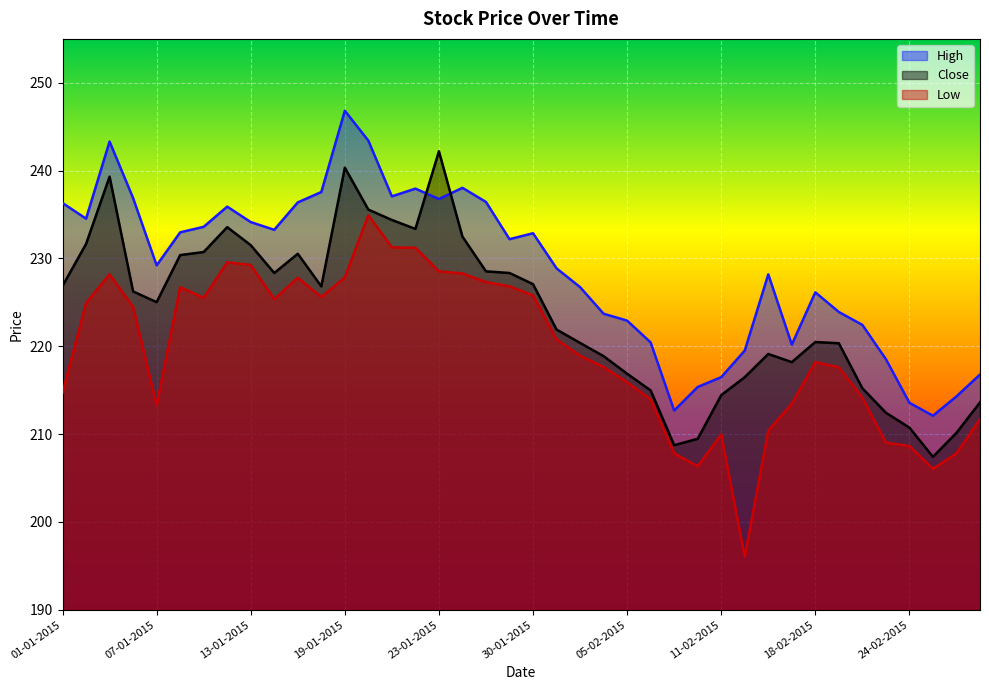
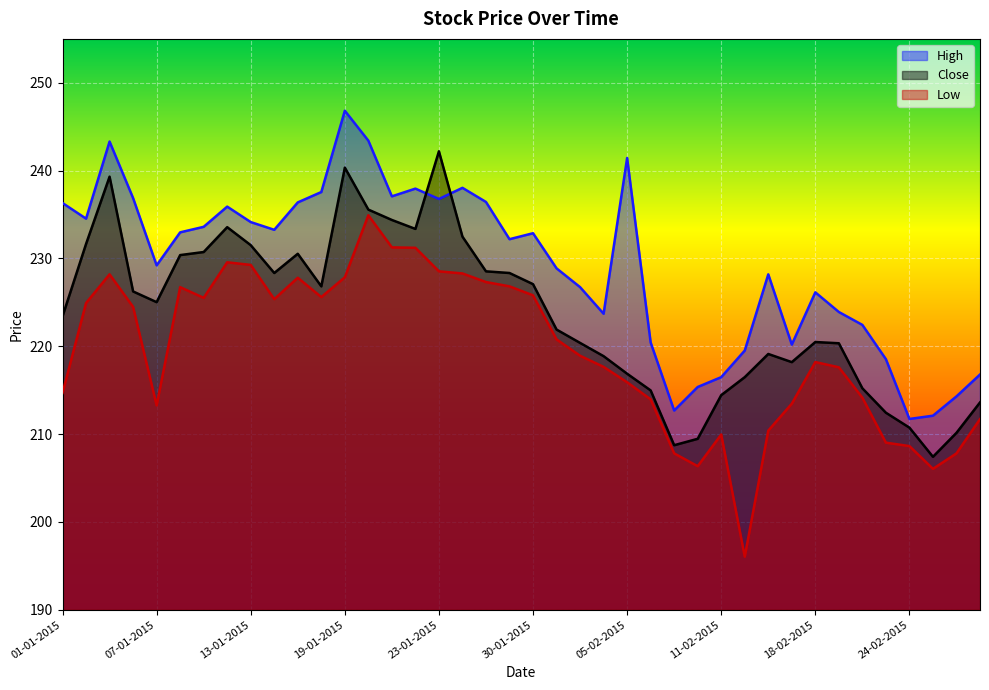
Close, 01-01-2015: 227 -> 223
High, 05-02-2015: 223 -> 241
High, 24-02-2015: 214 -> 212
